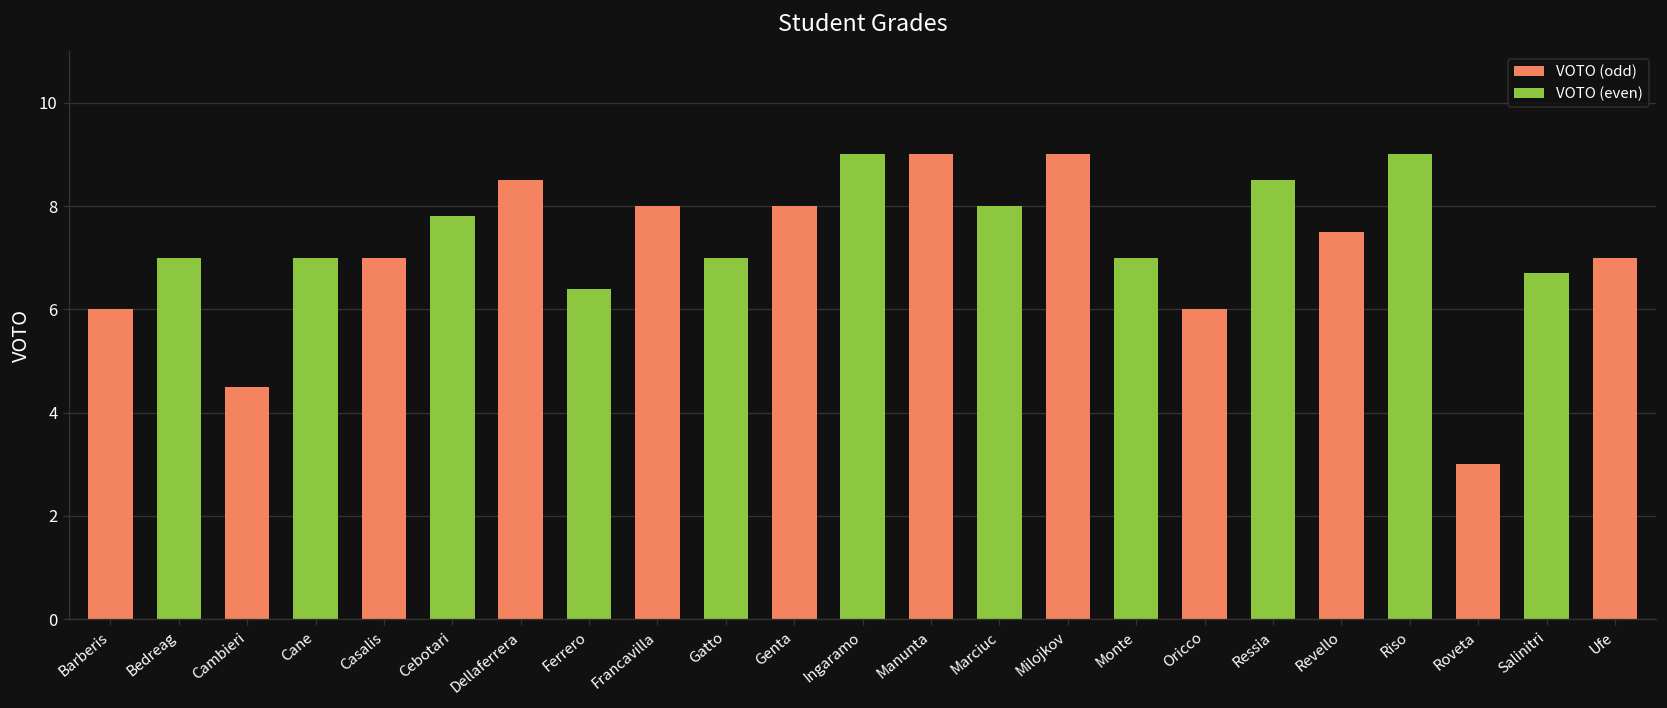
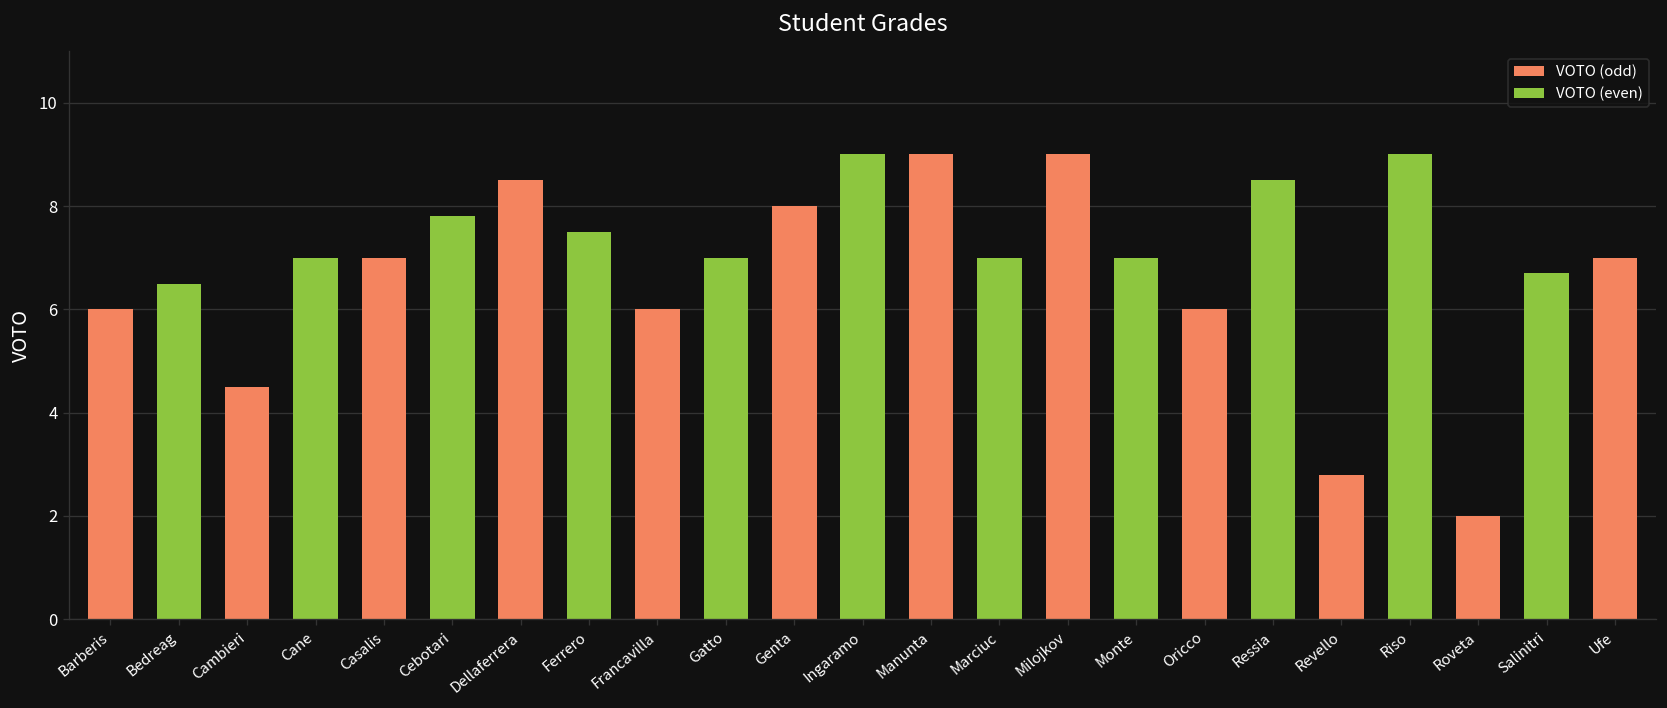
Bedreag: 7.0 -> 6.5
Ferrero: 6.4 -> 7.5
Francavilla: 8 -> 6
Marciuc: 8 -> 7
Revello: 7.5 -> 2.8
Roveta: 3 -> 2
